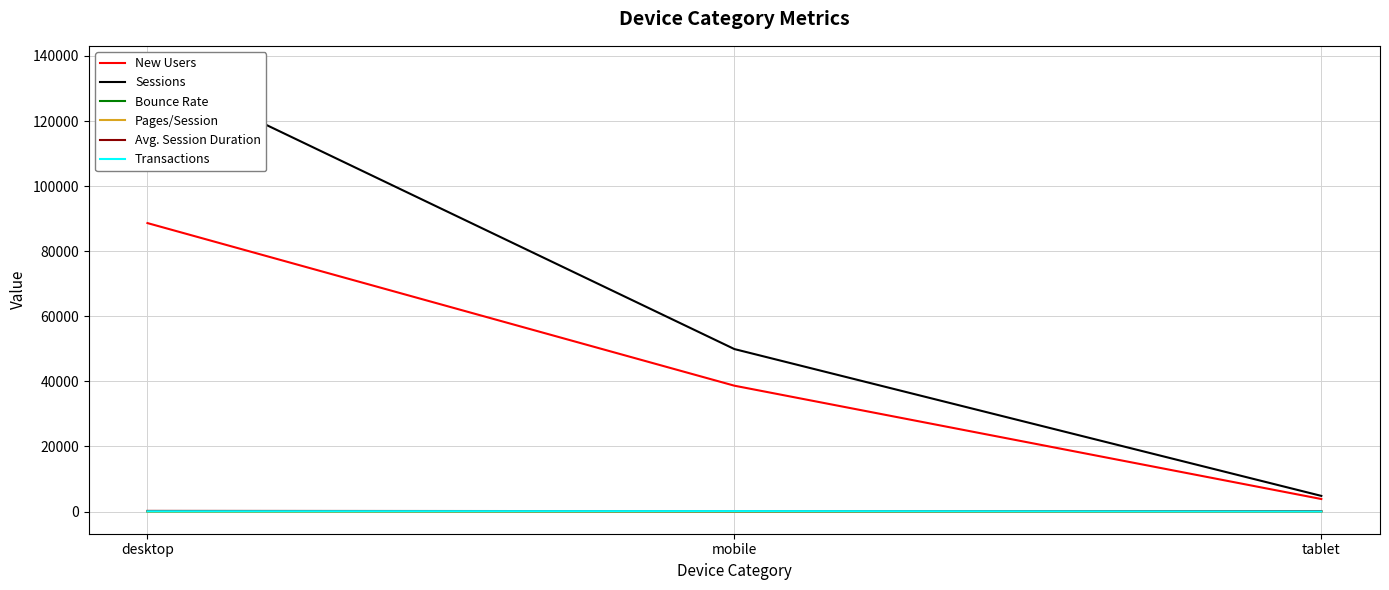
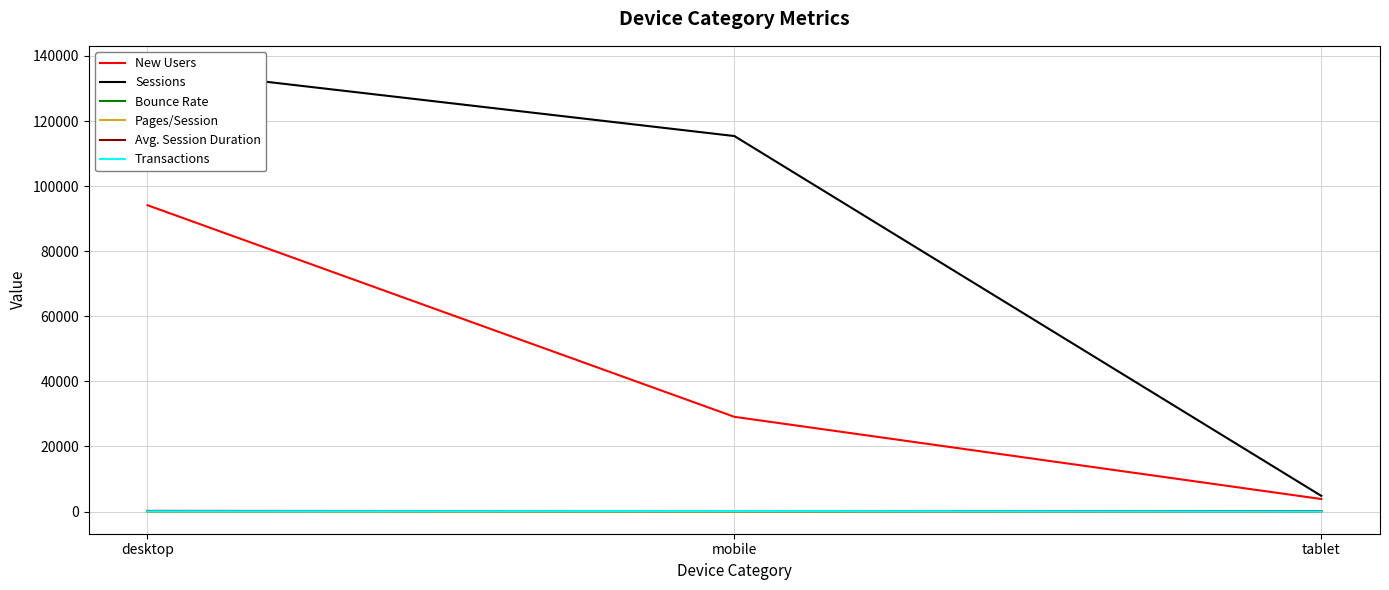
New Users, desktop: 89000 -> 94000
New Users, mobile: 39000 -> 29000
Sessions, mobile: 50000 -> 115000
